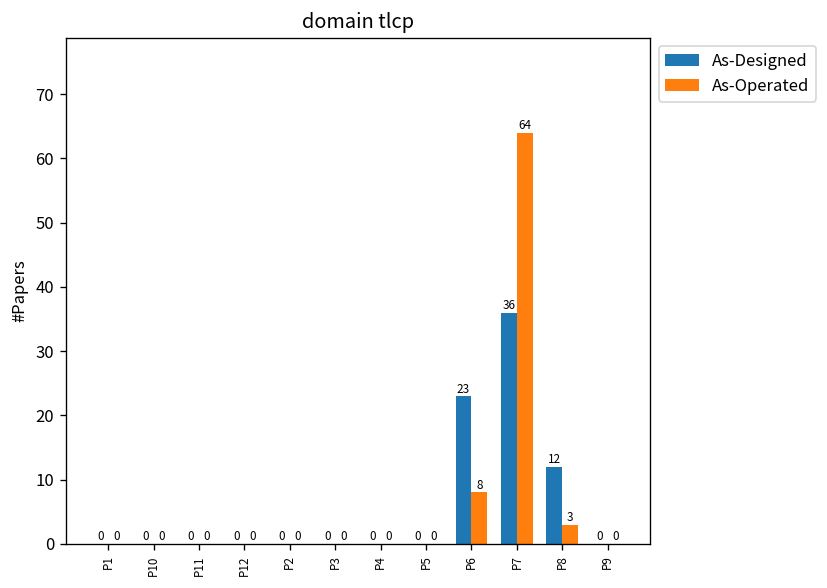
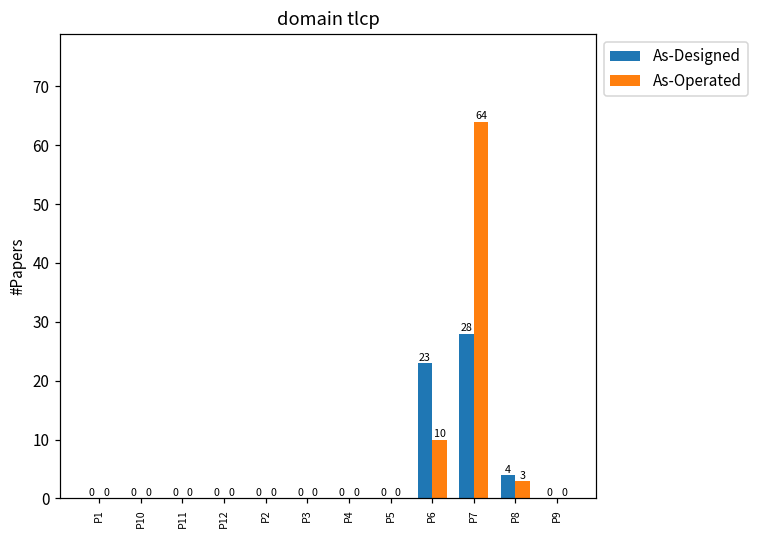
As-Operated, P6: 8 -> 10
As-Designed, P7: 36 -> 28
As-Designed, P8: 12 -> 4
